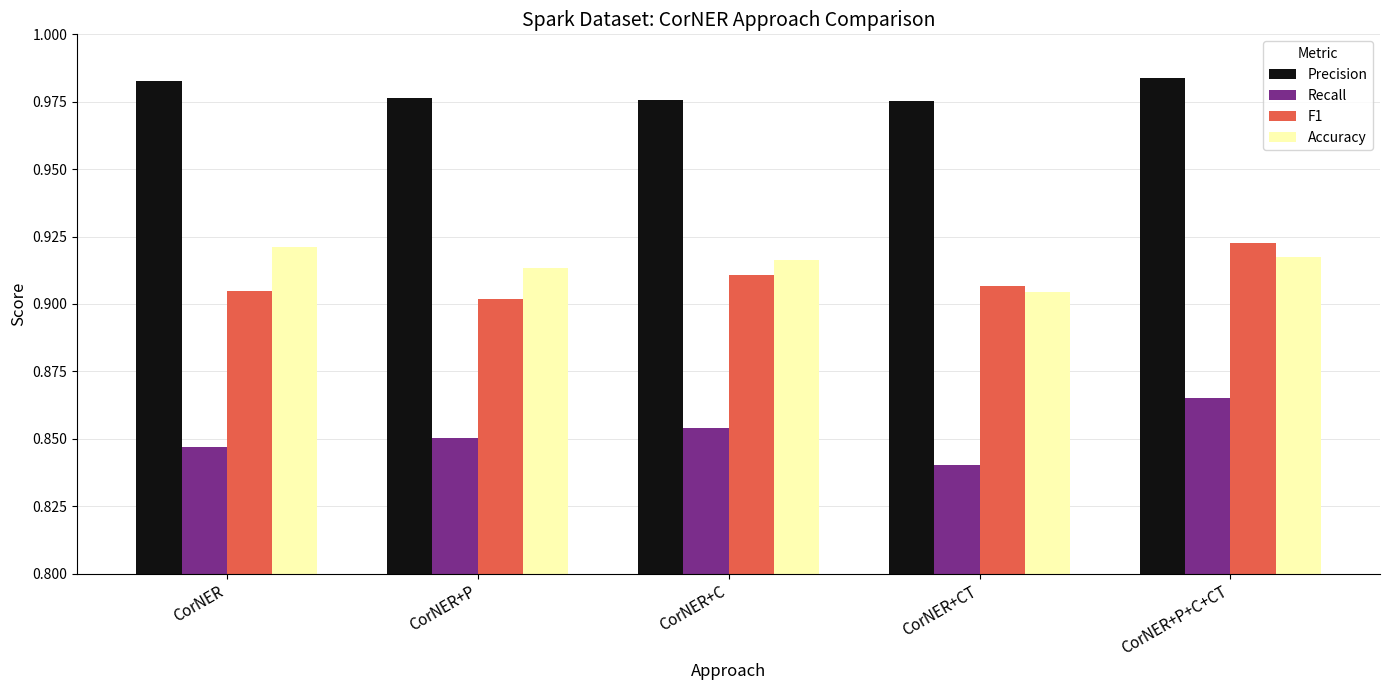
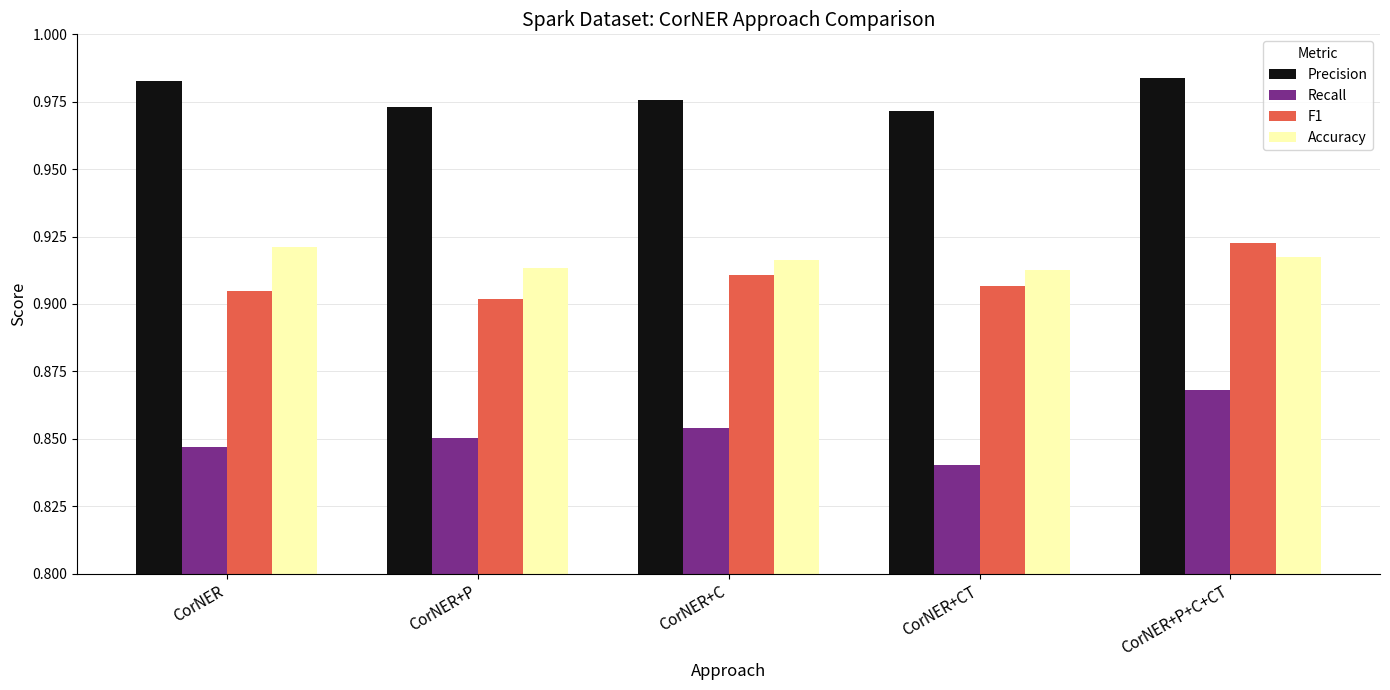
Precision, CorNER+P: 0.976 -> 0.973
Precision, CorNER+CT: 0.975 -> 0.971
Accuracy, CorNER+CT: 0.904 -> 0.913
Recall, CorNER+P+C+CT: 0.865 -> 0.868
